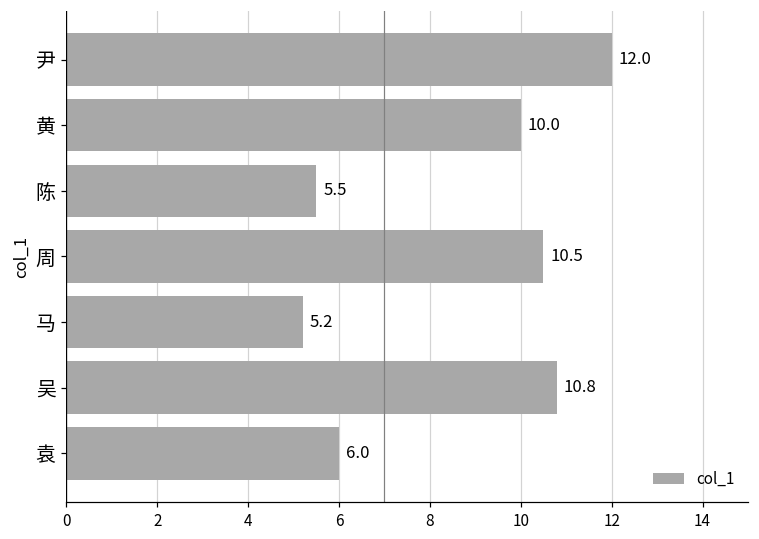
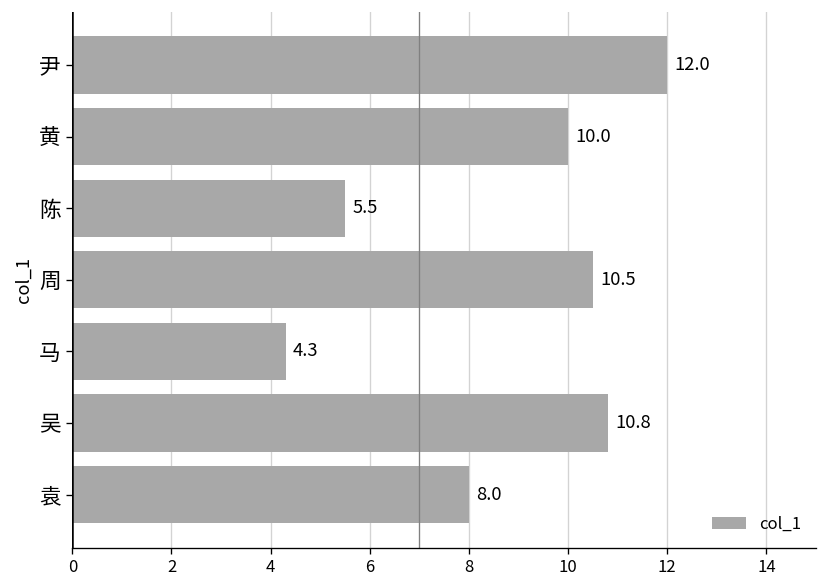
马: 5.2 -> 4.3
袁: 6.0 -> 8.0
